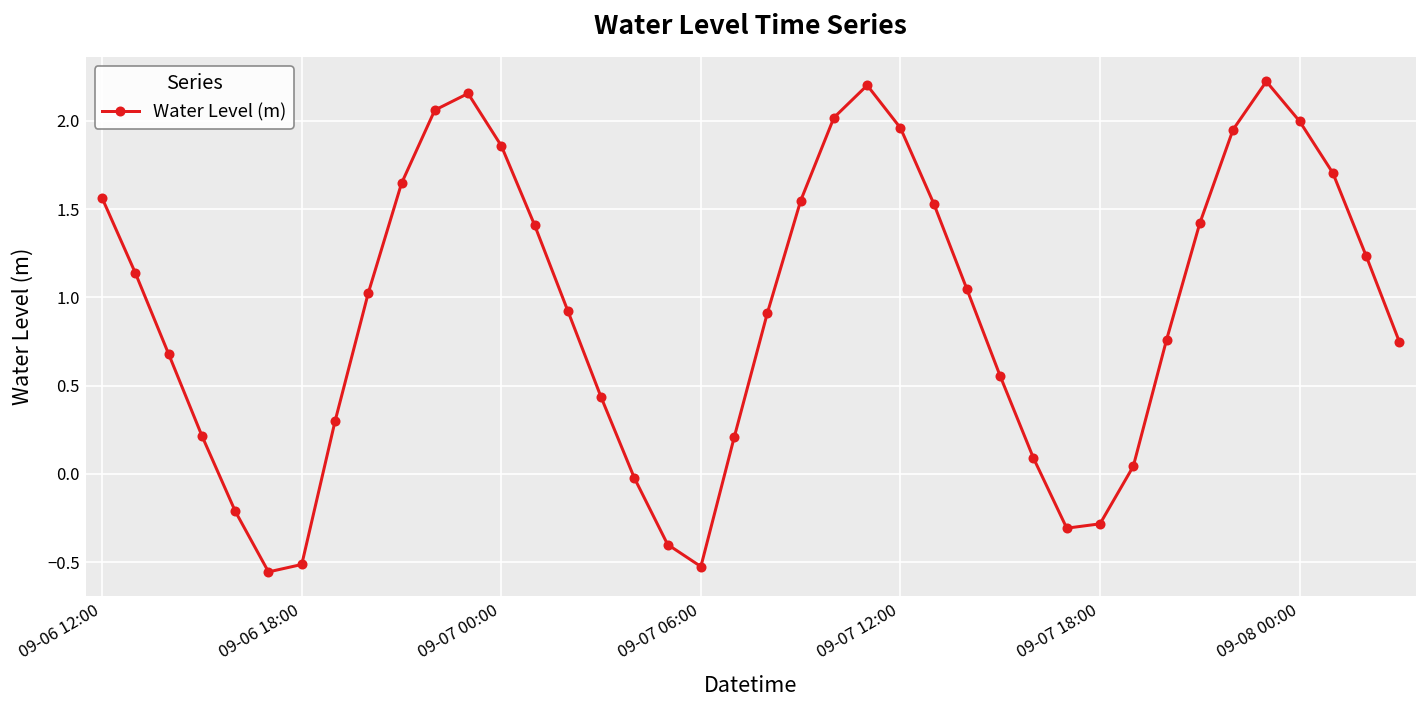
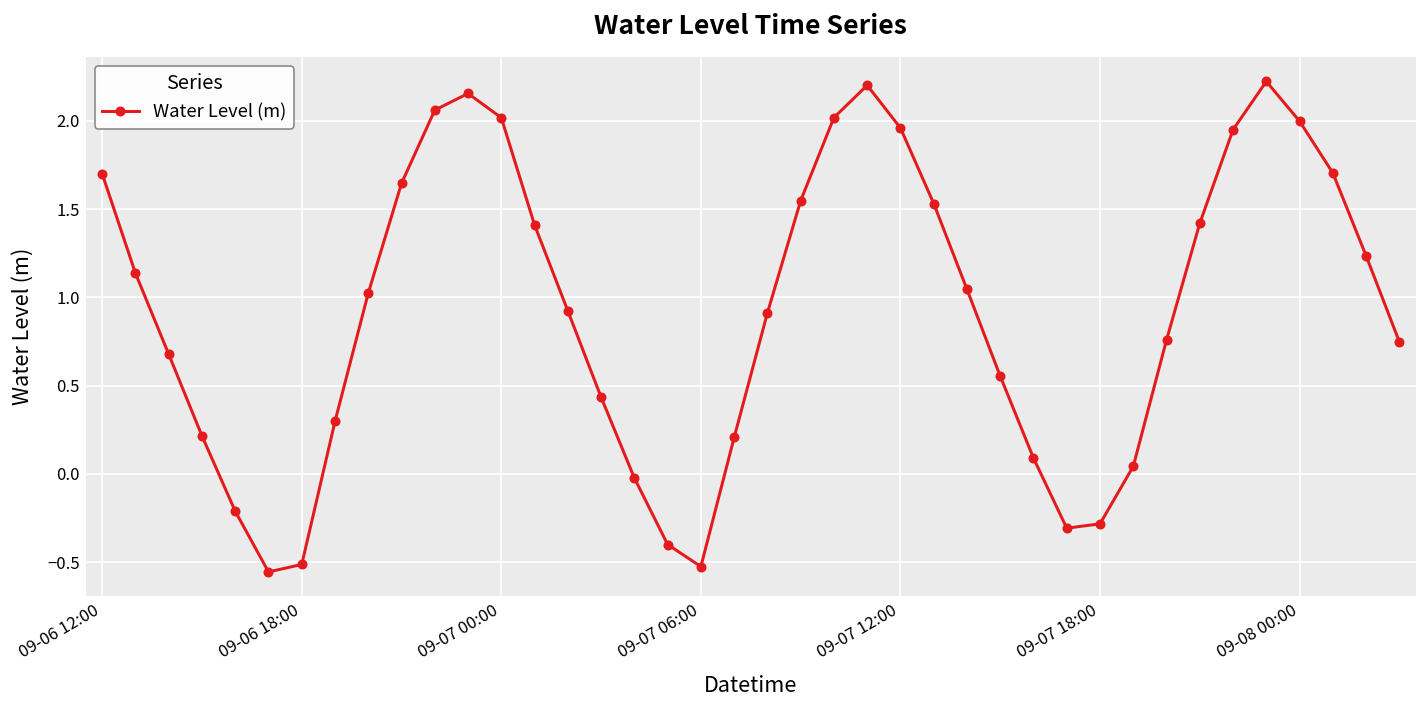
09-06 12:00: 1.56 -> 1.70
09-07 00:00: 1.86 -> 2.02
